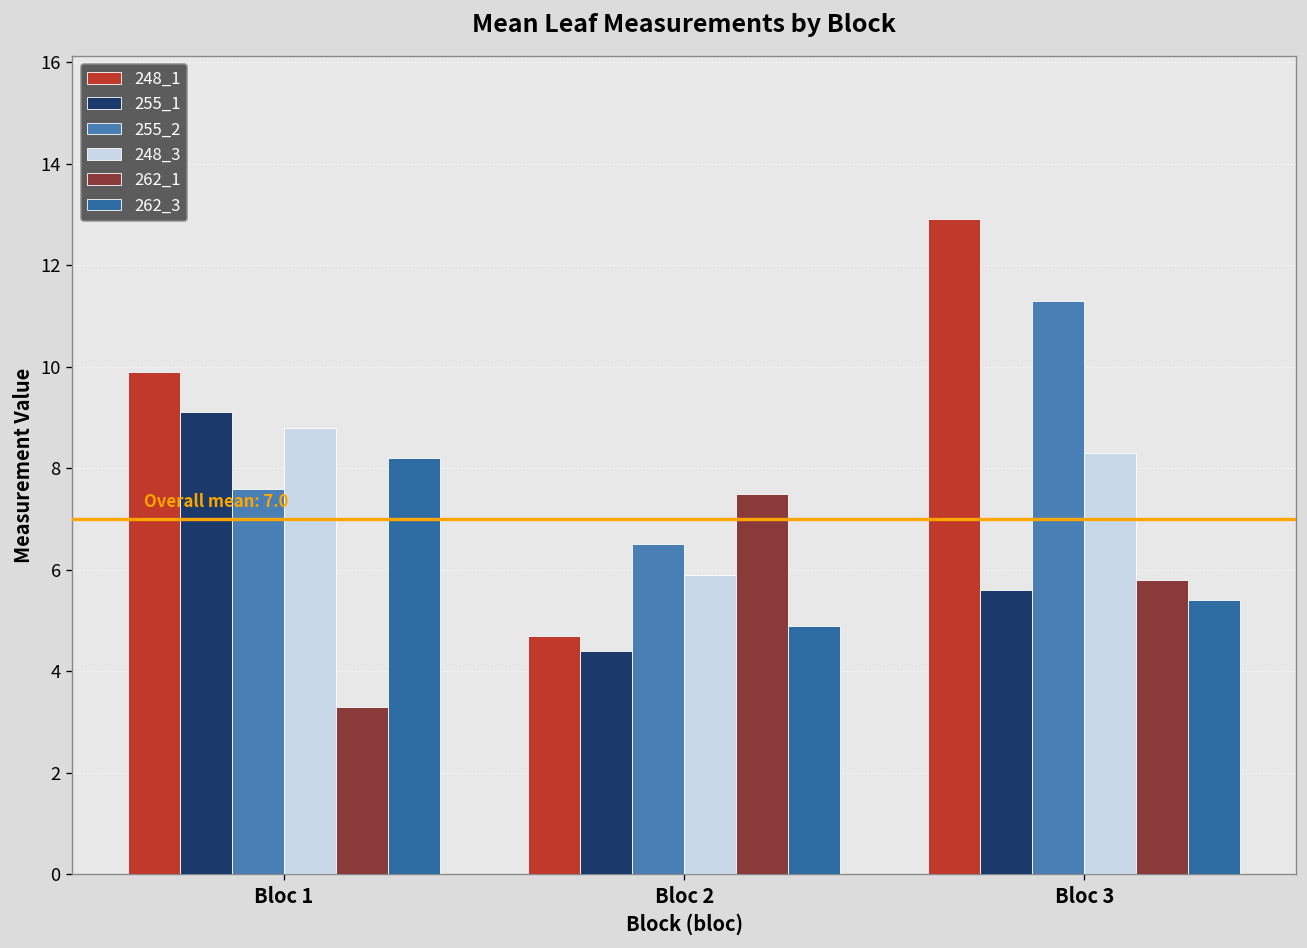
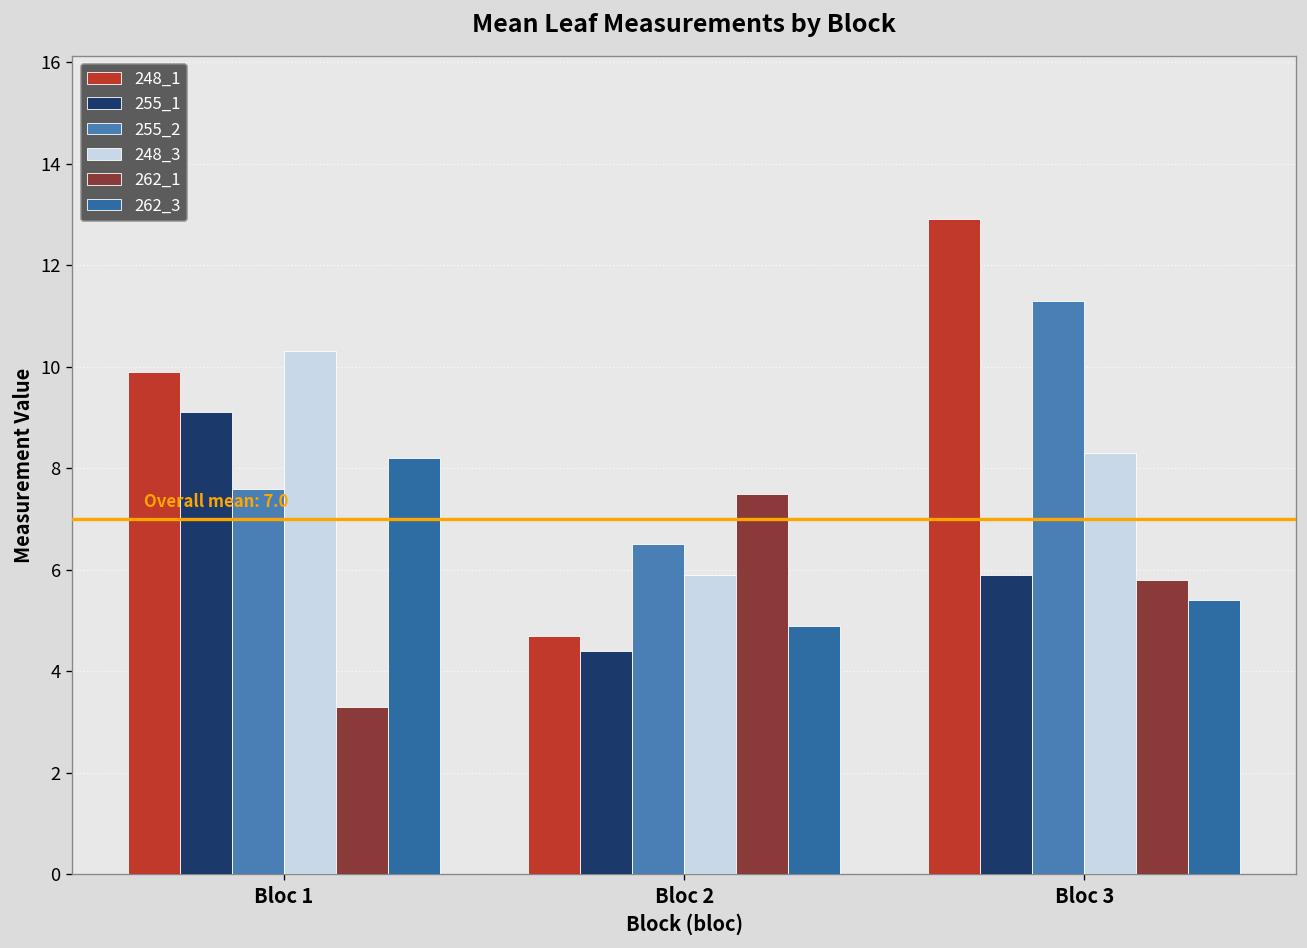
248_3, Bloc 1: 8.8 -> 10.3
255_1, Bloc 3: 5.6 -> 5.9
